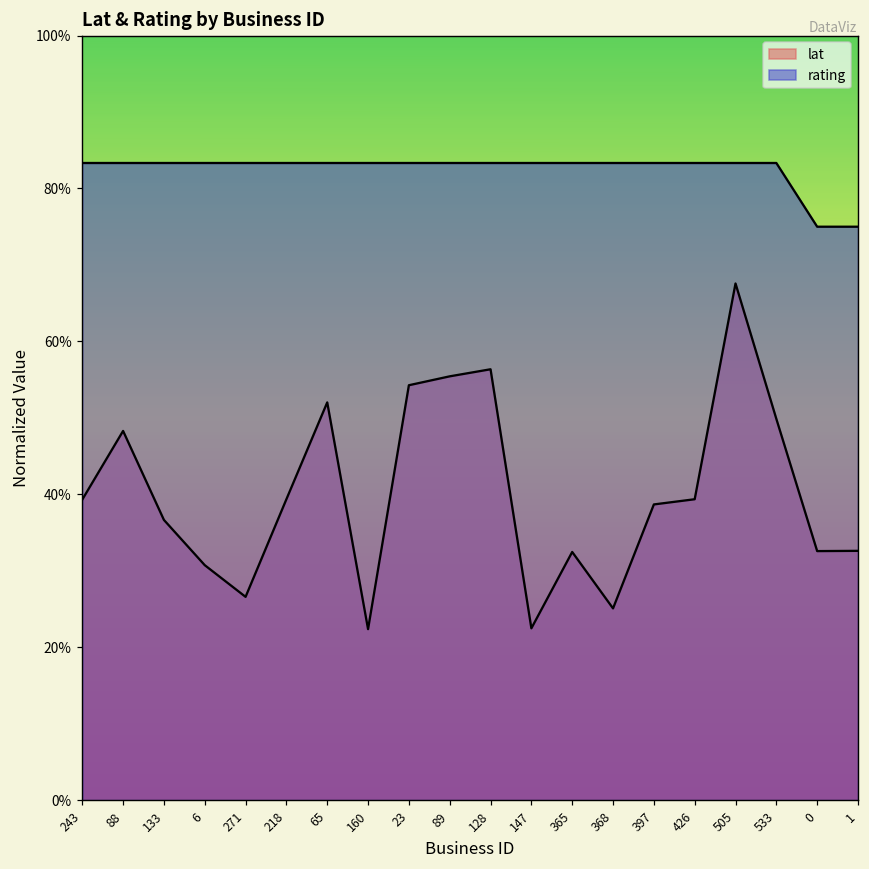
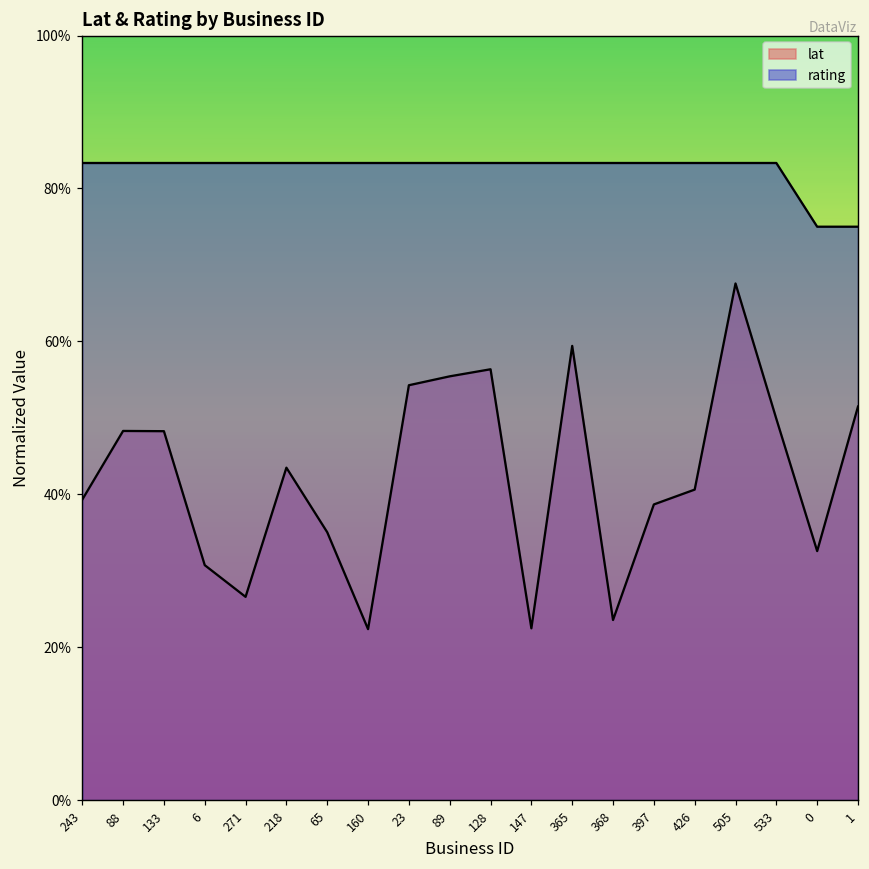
lat, 133: 37% -> 48%
lat, 218: 39% -> 43%
lat, 65: 52% -> 35%
lat, 365: 32% -> 59%
lat, 368: 25% -> 24%
lat, 426: 39% -> 41%
lat, 1: 33% -> 51%
